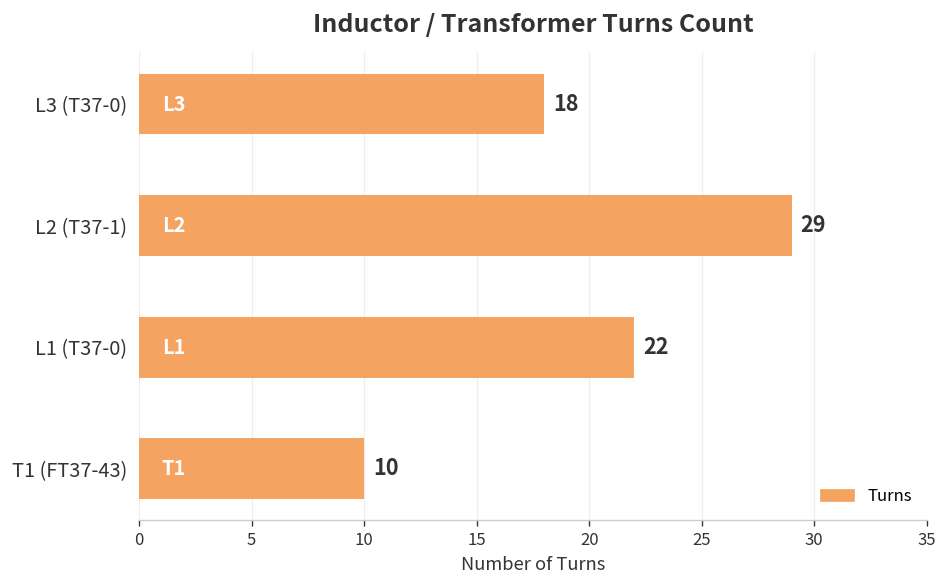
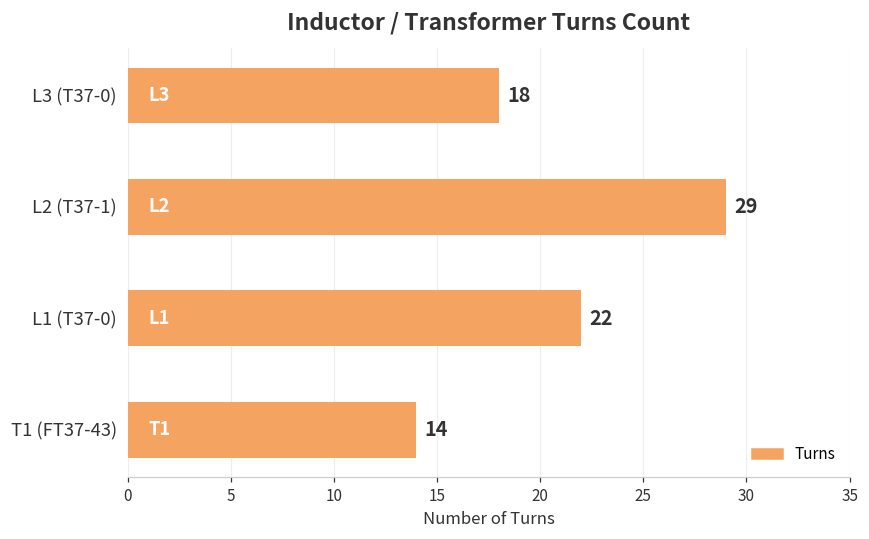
T1 (FT37-43): 10 -> 14
